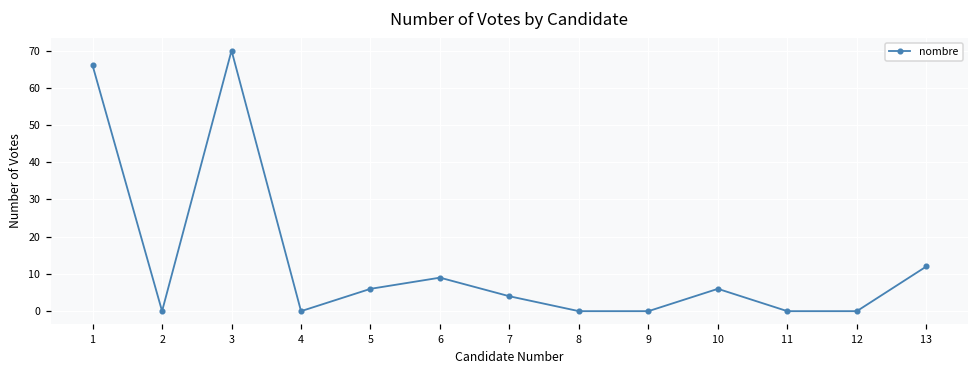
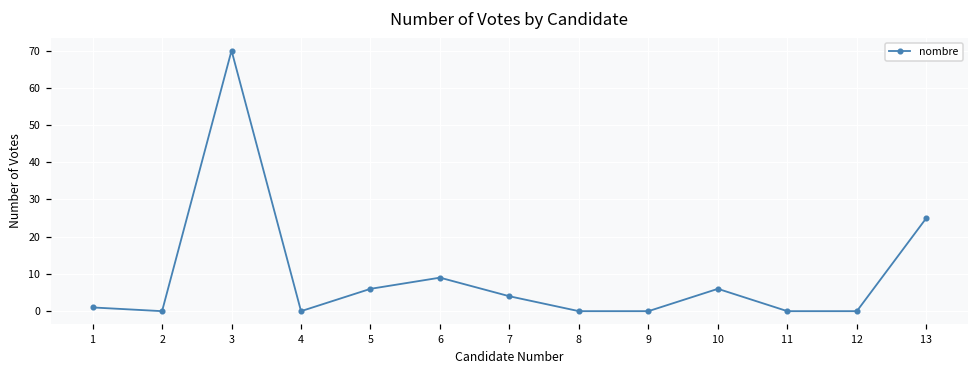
1: 66 -> 1
13: 12 -> 25
